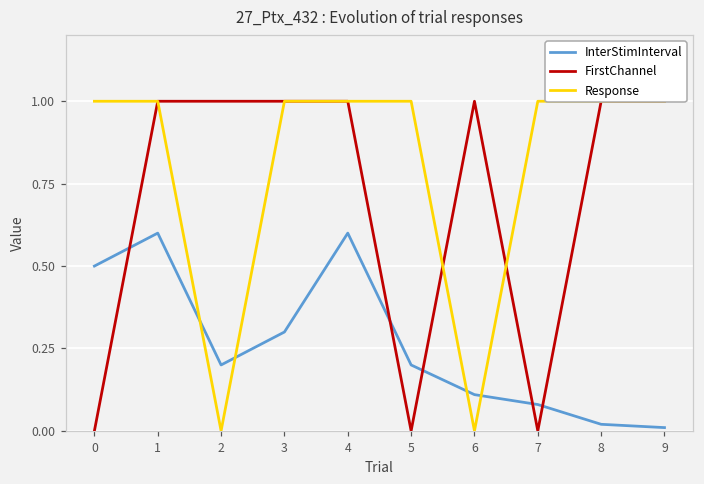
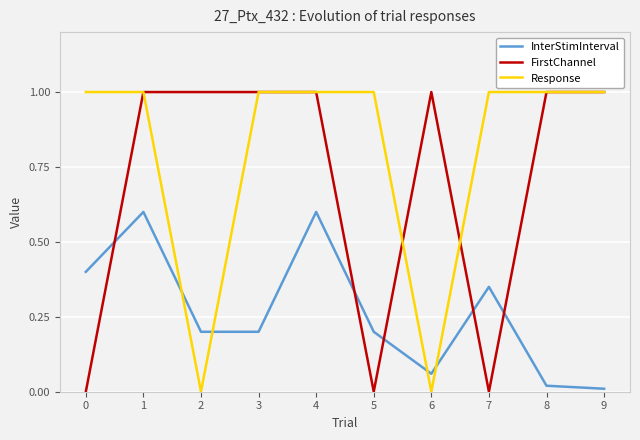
InterStimInterval, 0: 0.5 -> 0.4
InterStimInterval, 3: 0.3 -> 0.2
InterStimInterval, 6: 0.11 -> 0.06
InterStimInterval, 7: 0.08 -> 0.35
